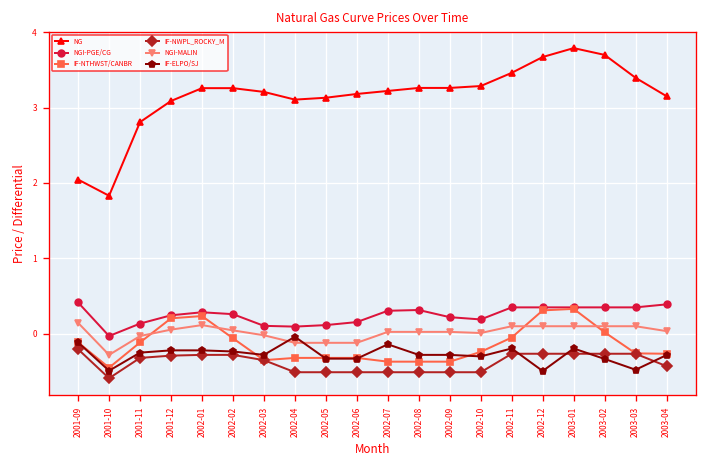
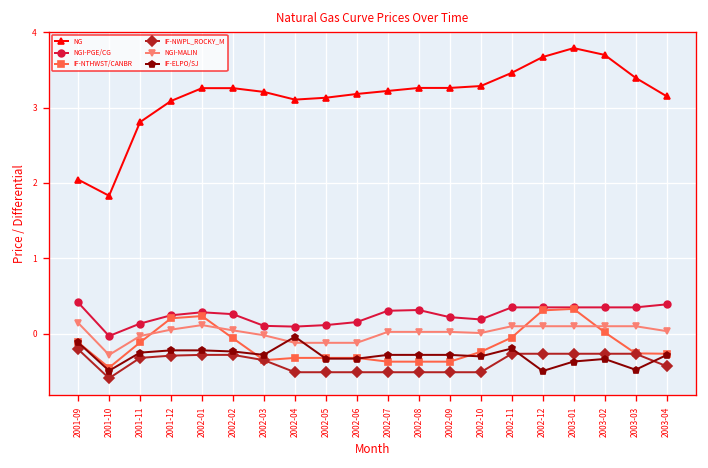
IF-ELPO/SJ, 2002-07: -0.1 -> -0.3
IF-ELPO/SJ, 2003-01: -0.2 -> -0.4
